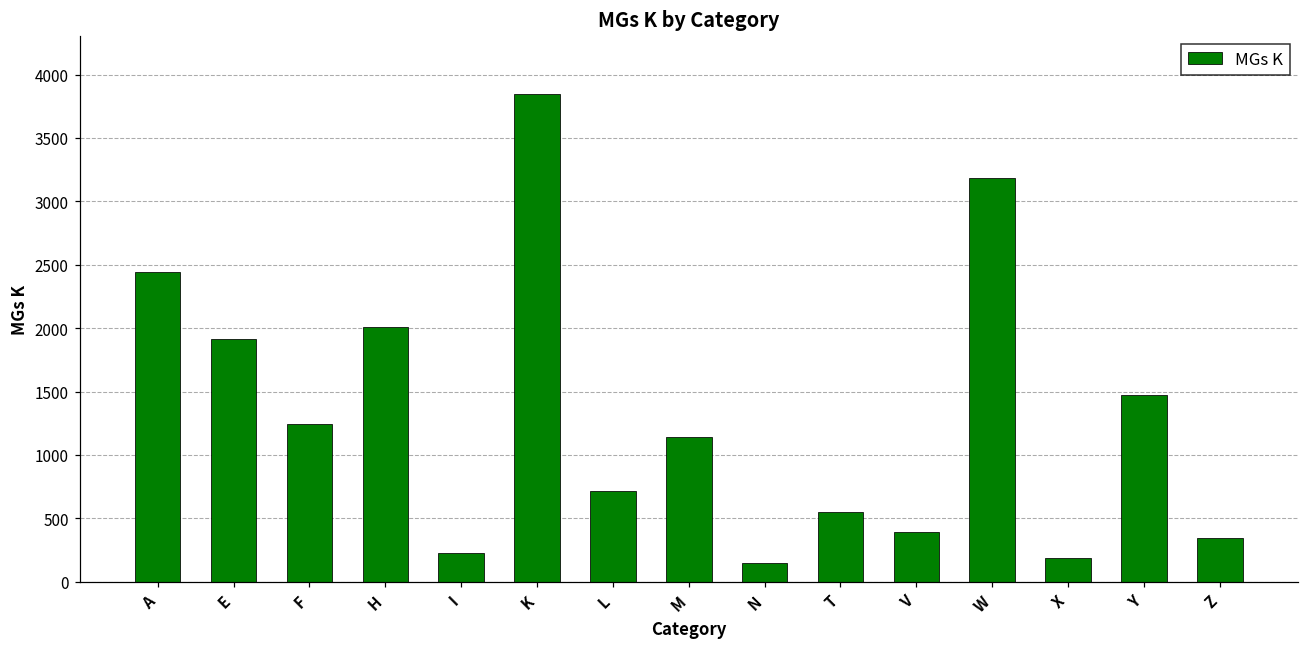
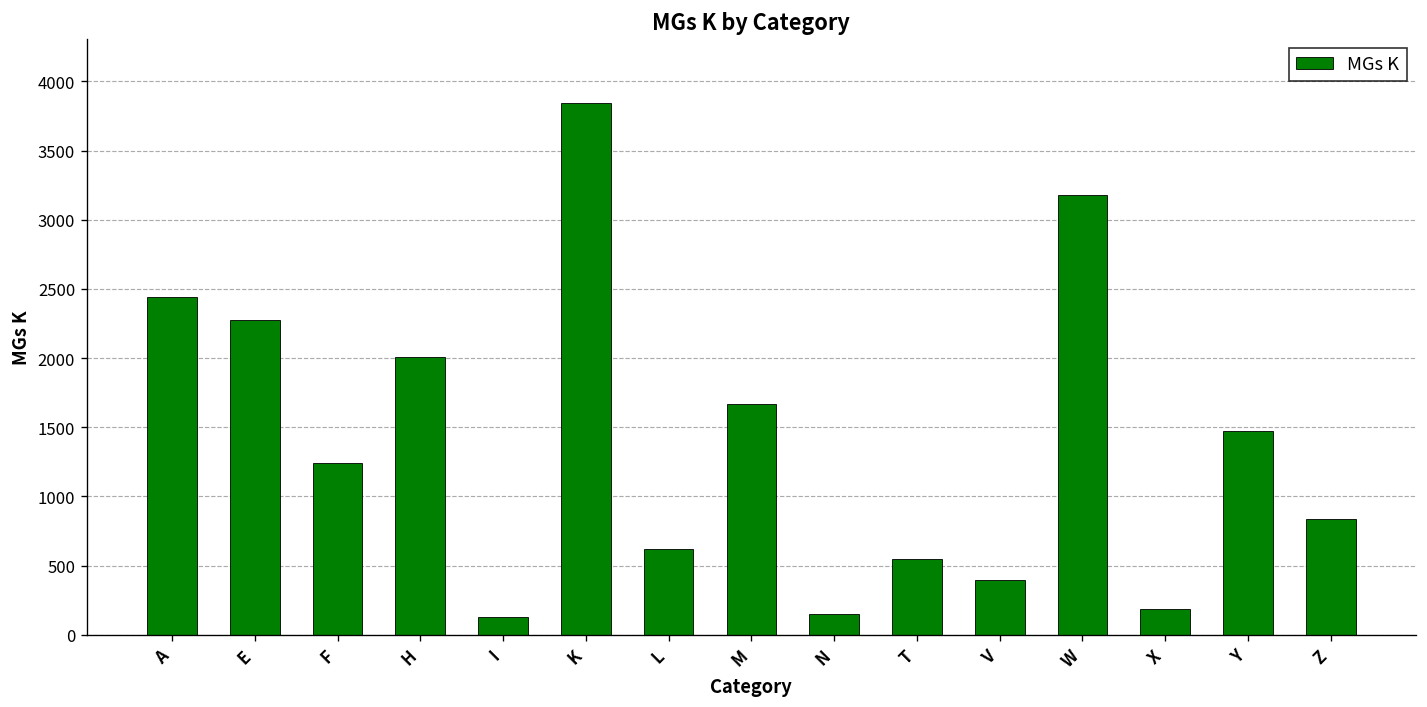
E: 1920 -> 2270
I: 230 -> 130
L: 710 -> 620
M: 1140 -> 1670
Z: 350 -> 840
